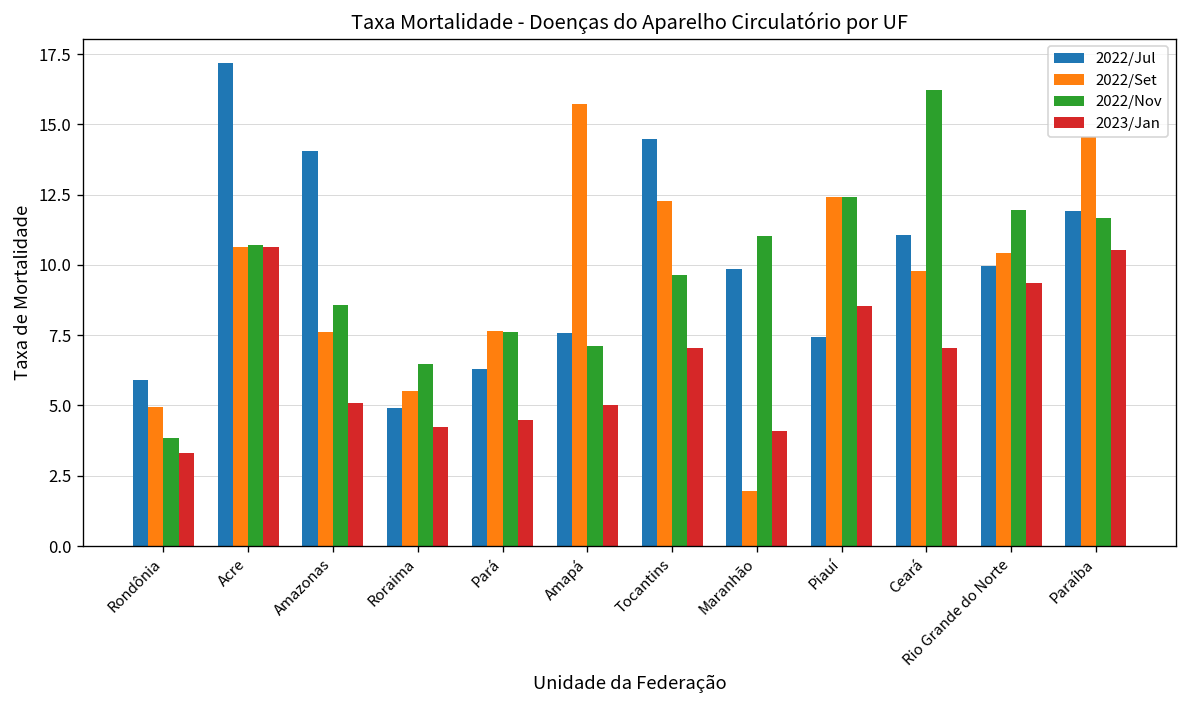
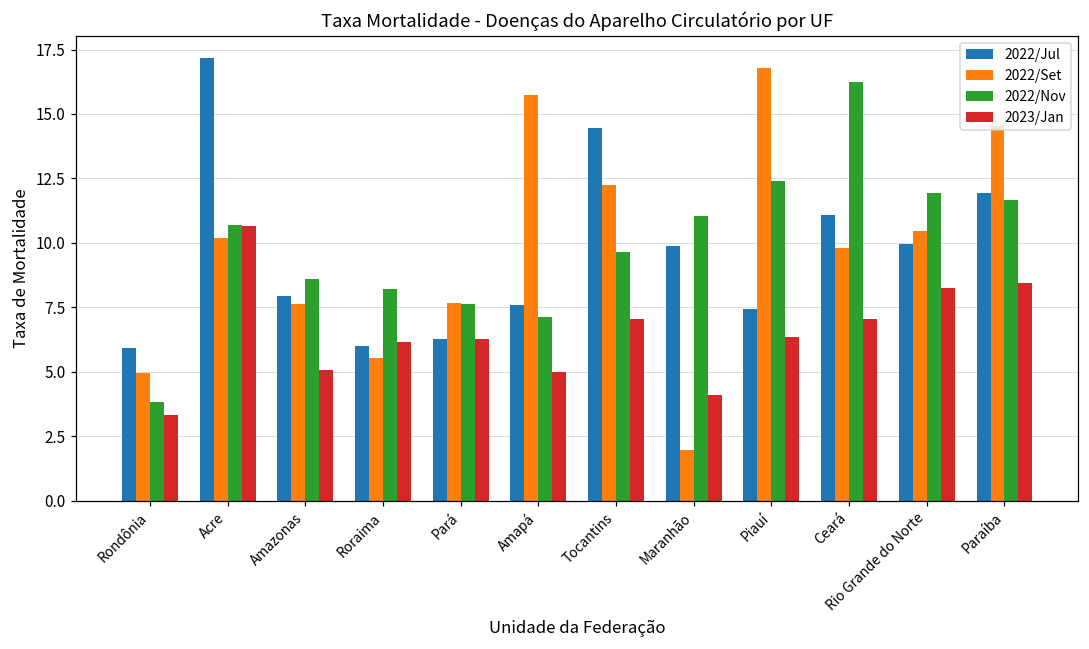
2022/Set, Acre: 10.7 -> 10.2
2022/Jul, Amazonas: 14.1 -> 7.9
2022/Jul, Roraima: 4.9 -> 6.0
2022/Nov, Roraima: 6.5 -> 8.2
2023/Jan, Roraima: 4.3 -> 6.2
2023/Jan, Pará: 4.5 -> 6.3
2022/Set, Piauí: 12.4 -> 16.8
2023/Jan, Piauí: 8.5 -> 6.3
2023/Jan, Rio Grande do Norte: 9.3 -> 8.2
2023/Jan, Paraíba: 10.5 -> 8.4
